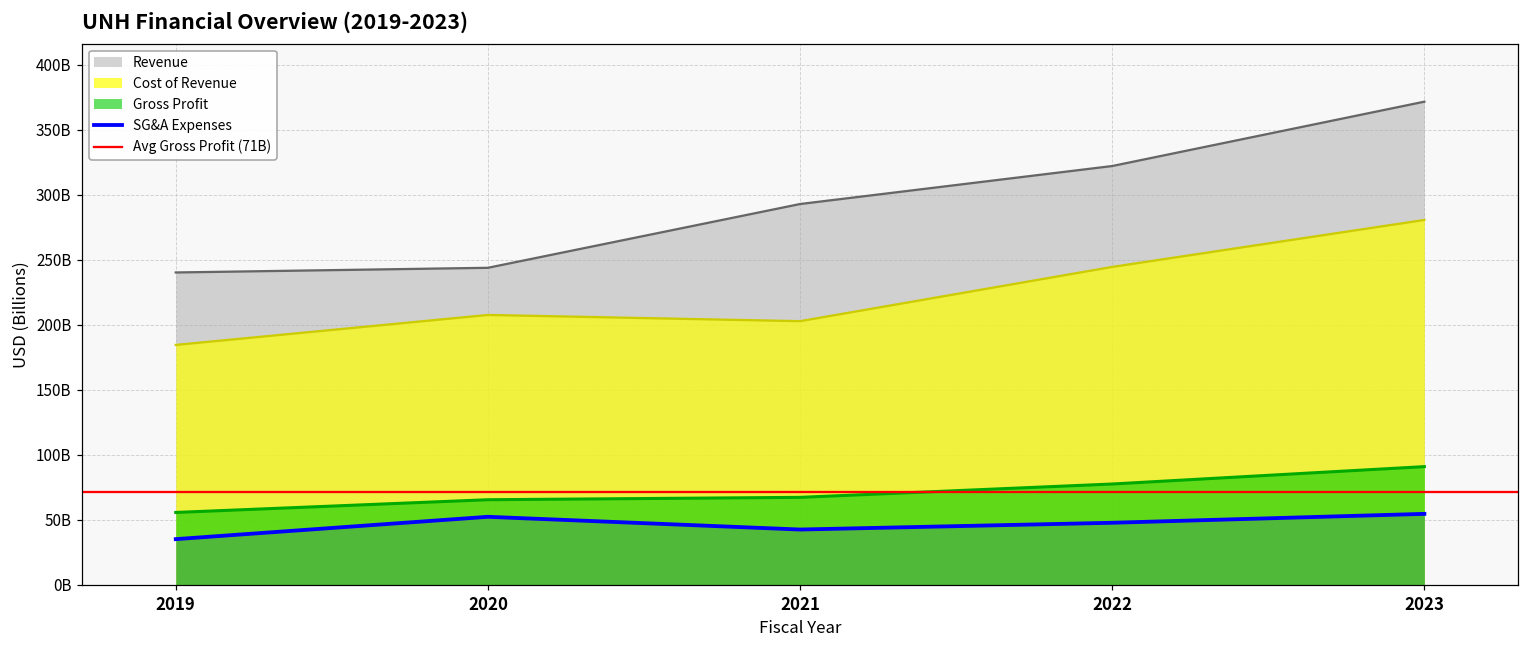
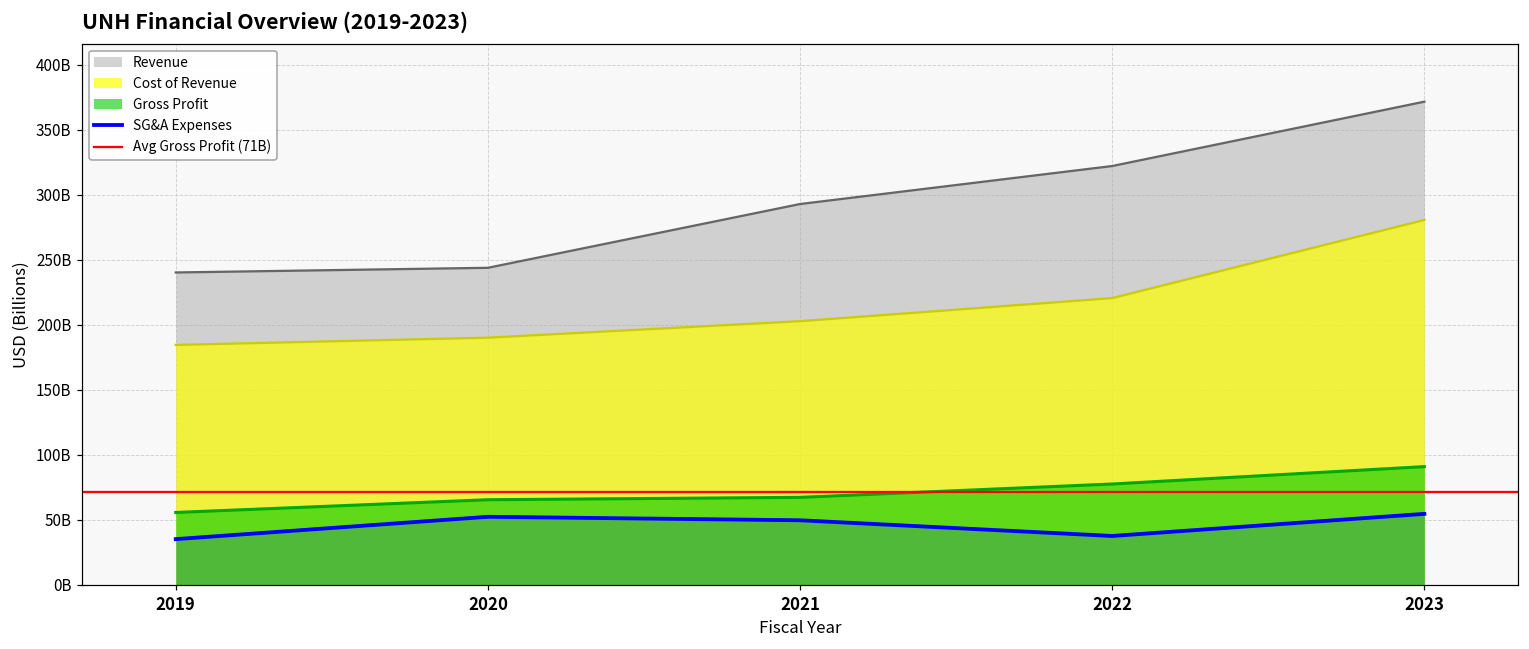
Cost of Revenue, 2020: 208000000000 -> 190000000000
SG&A Expenses, 2021: 43000000000 -> 50000000000
Cost of Revenue, 2022: 245000000000 -> 221000000000
SG&A Expenses, 2022: 48000000000 -> 38000000000
